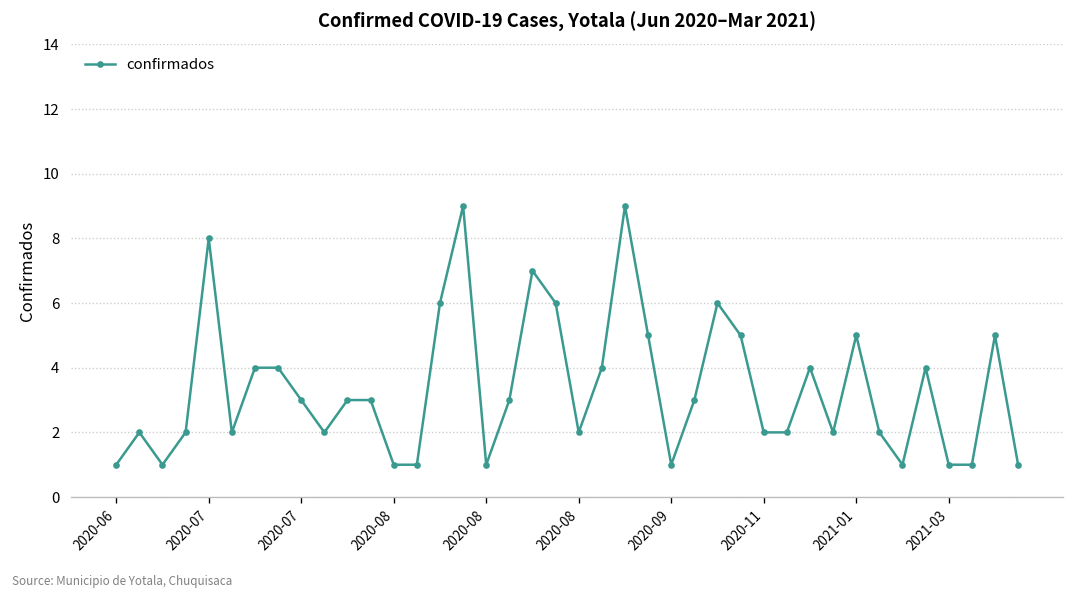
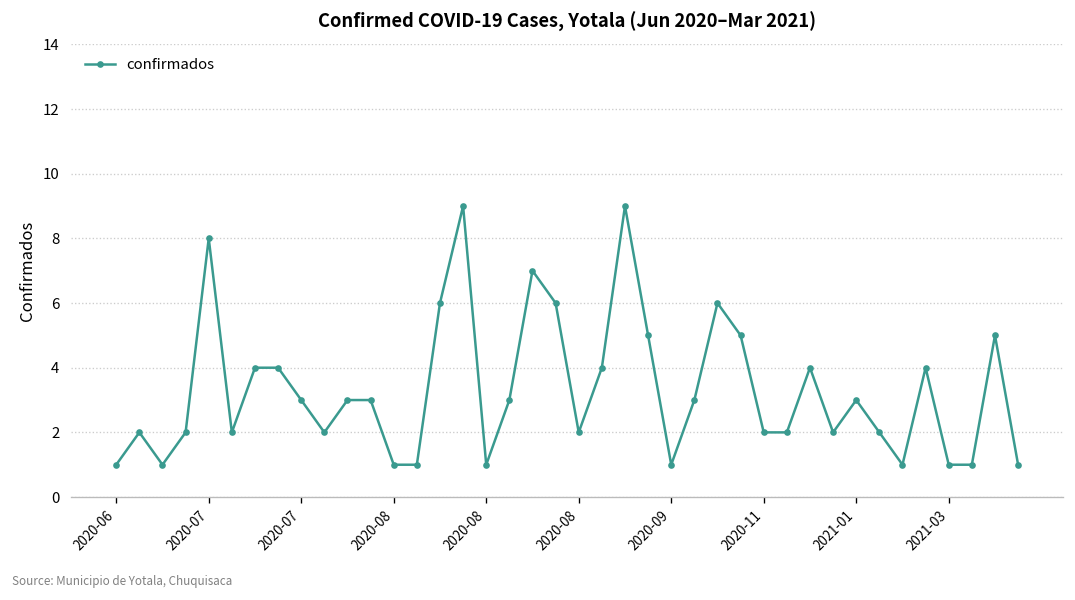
2021-01: 5 -> 3
